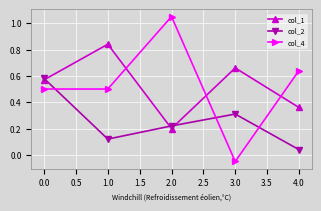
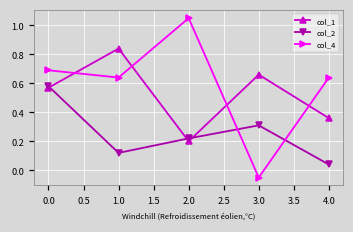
col_4, 0.0: 0.50 -> 0.69
col_4, 1.0: 0.50 -> 0.64
